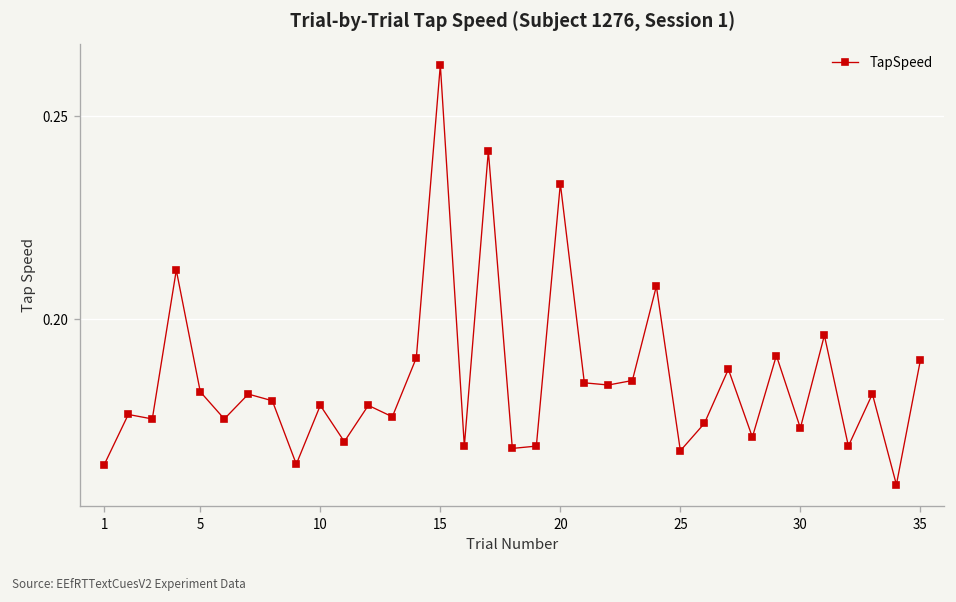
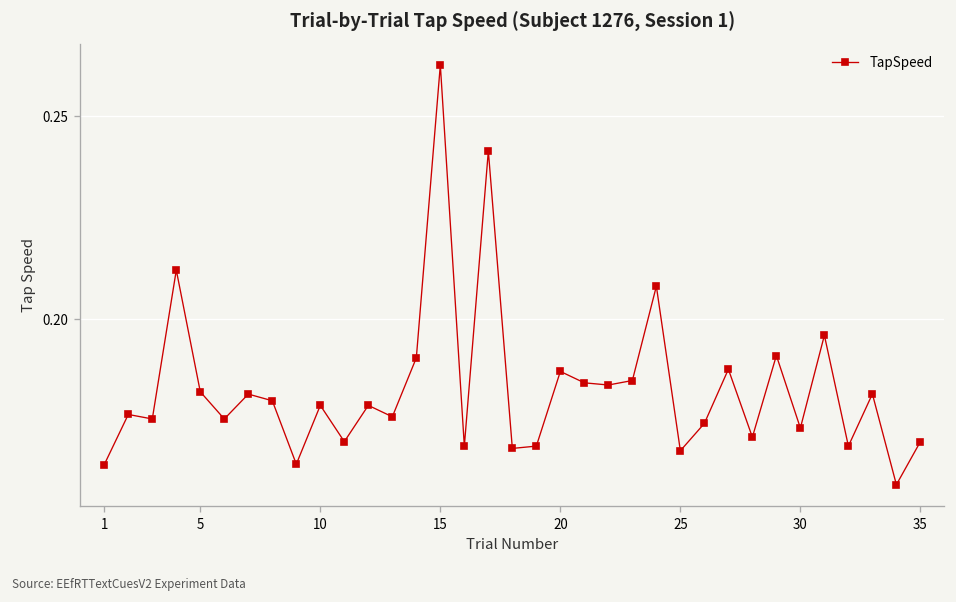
20: 0.233 -> 0.187
35: 0.19 -> 0.17
